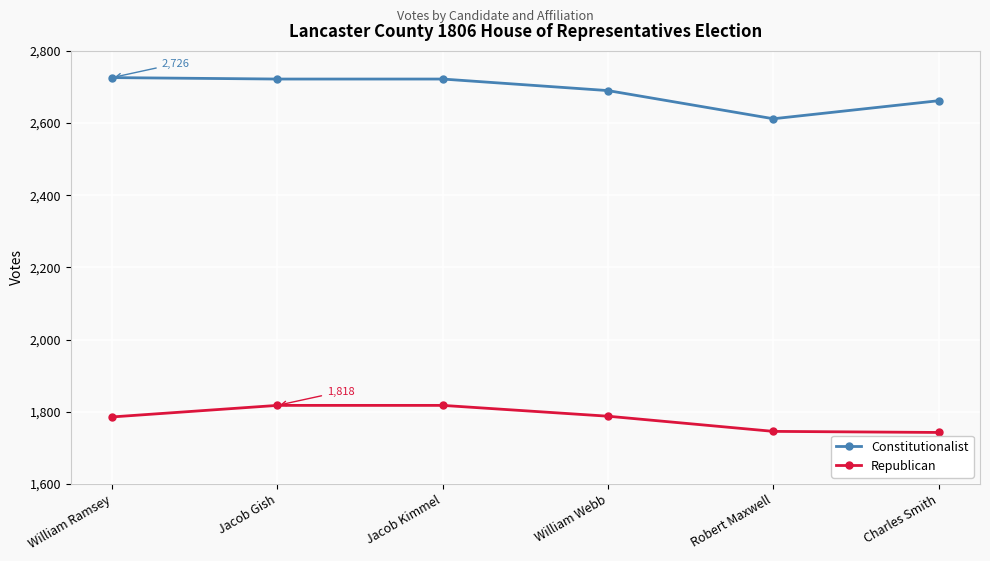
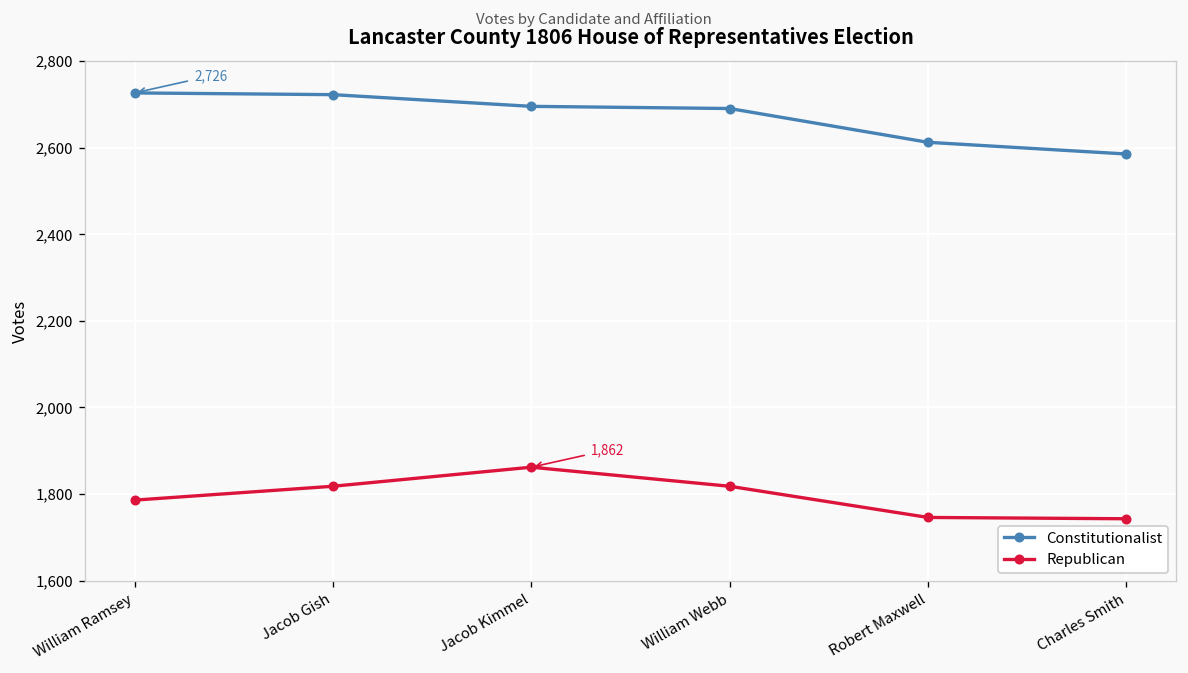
Constitutionalist, Jacob Kimmel: 2,720 -> 2,700
Republican, Jacob Kimmel: 1,818 -> 1,862
Republican, William Webb: 1,790 -> 1,820
Constitutionalist, Charles Smith: 2,660 -> 2,590
